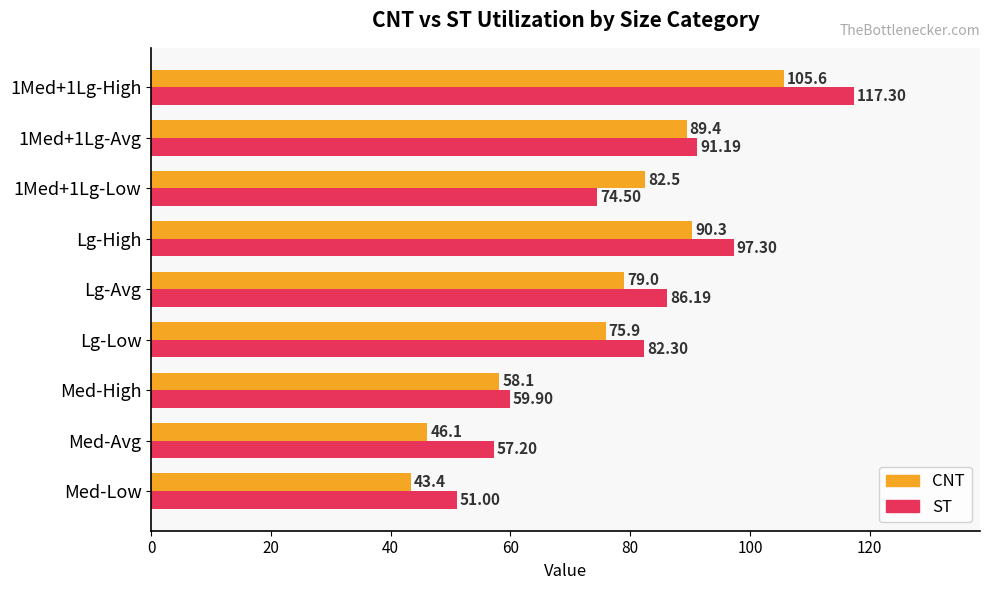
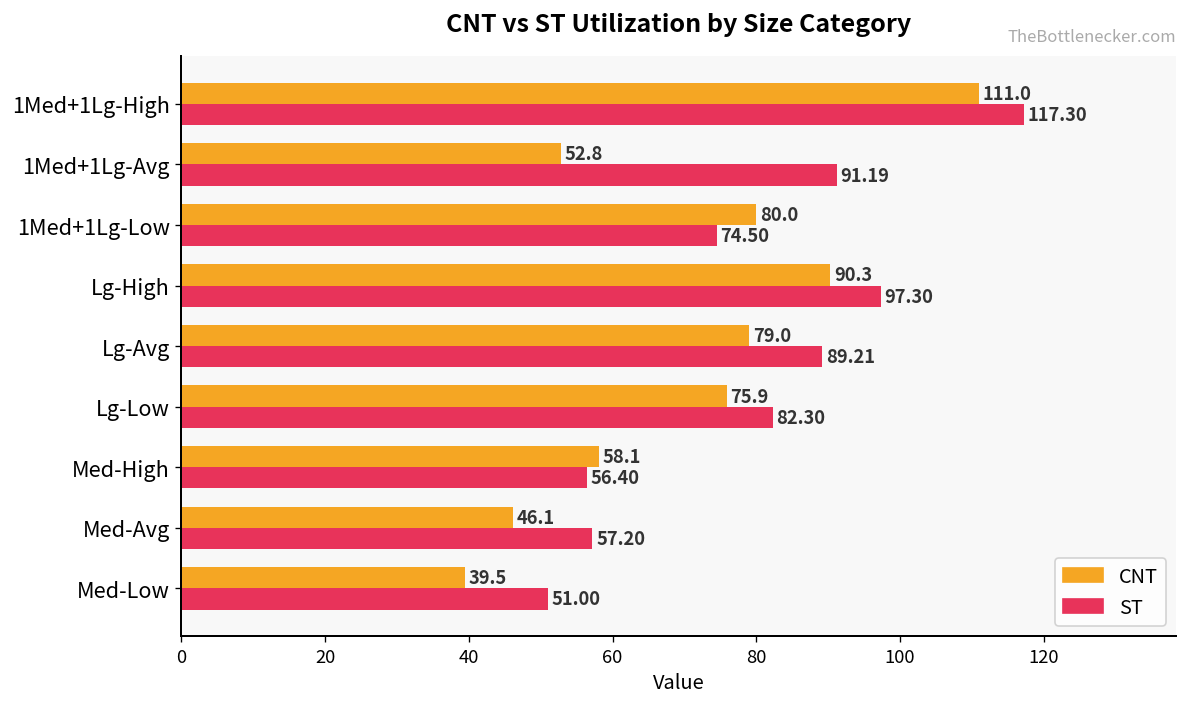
CNT, 1Med+1Lg-High: 105.6 -> 111.0
CNT, 1Med+1Lg-Avg: 89.4 -> 52.8
CNT, 1Med+1Lg-Low: 82.5 -> 80.0
ST, Lg-Avg: 86.19 -> 89.21
ST, Med-High: 59.90 -> 56.40
CNT, Med-Low: 43.4 -> 39.5
